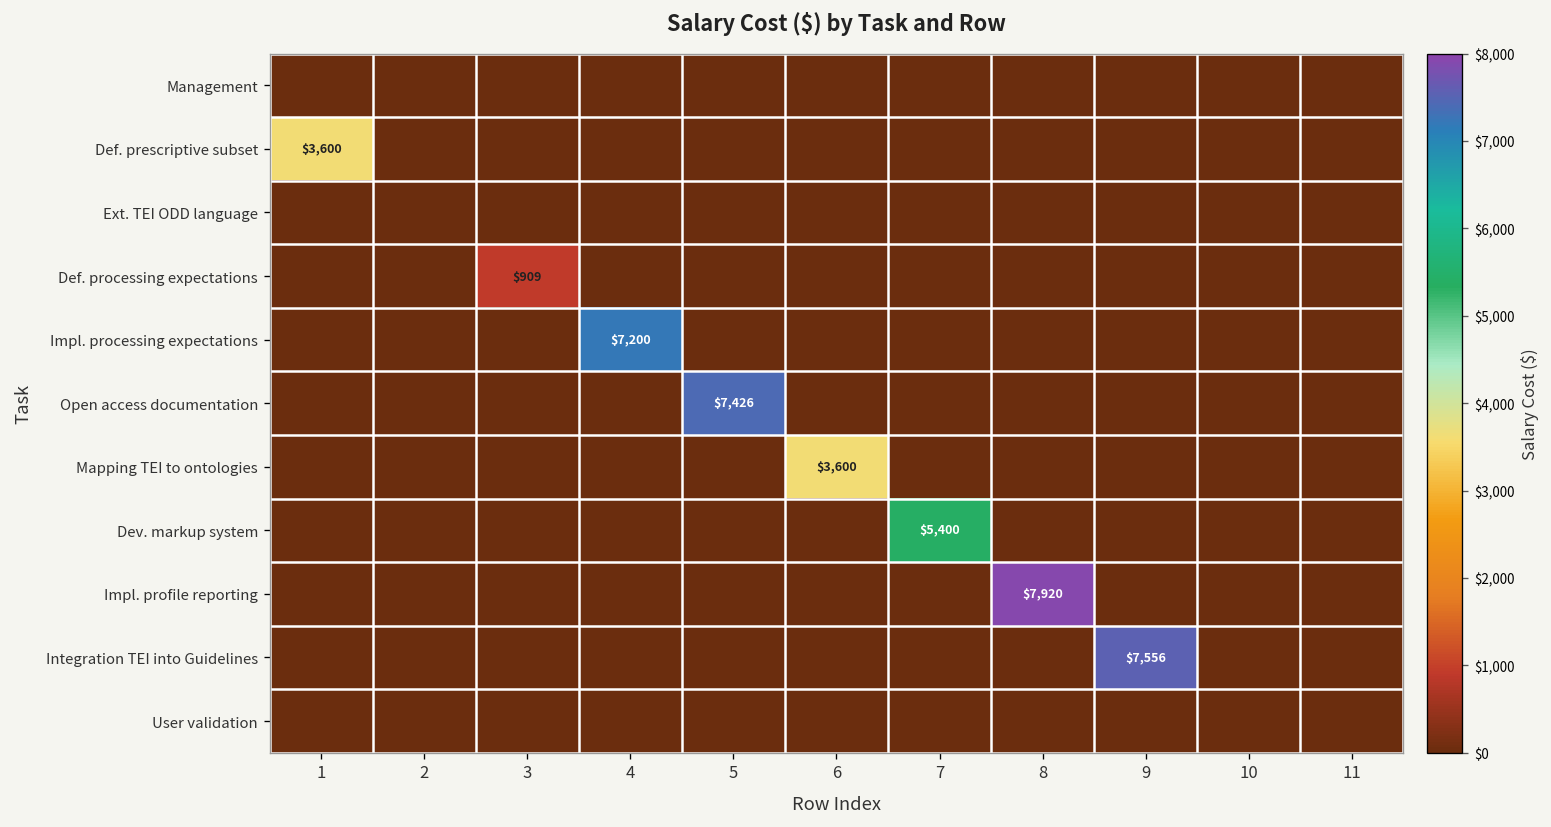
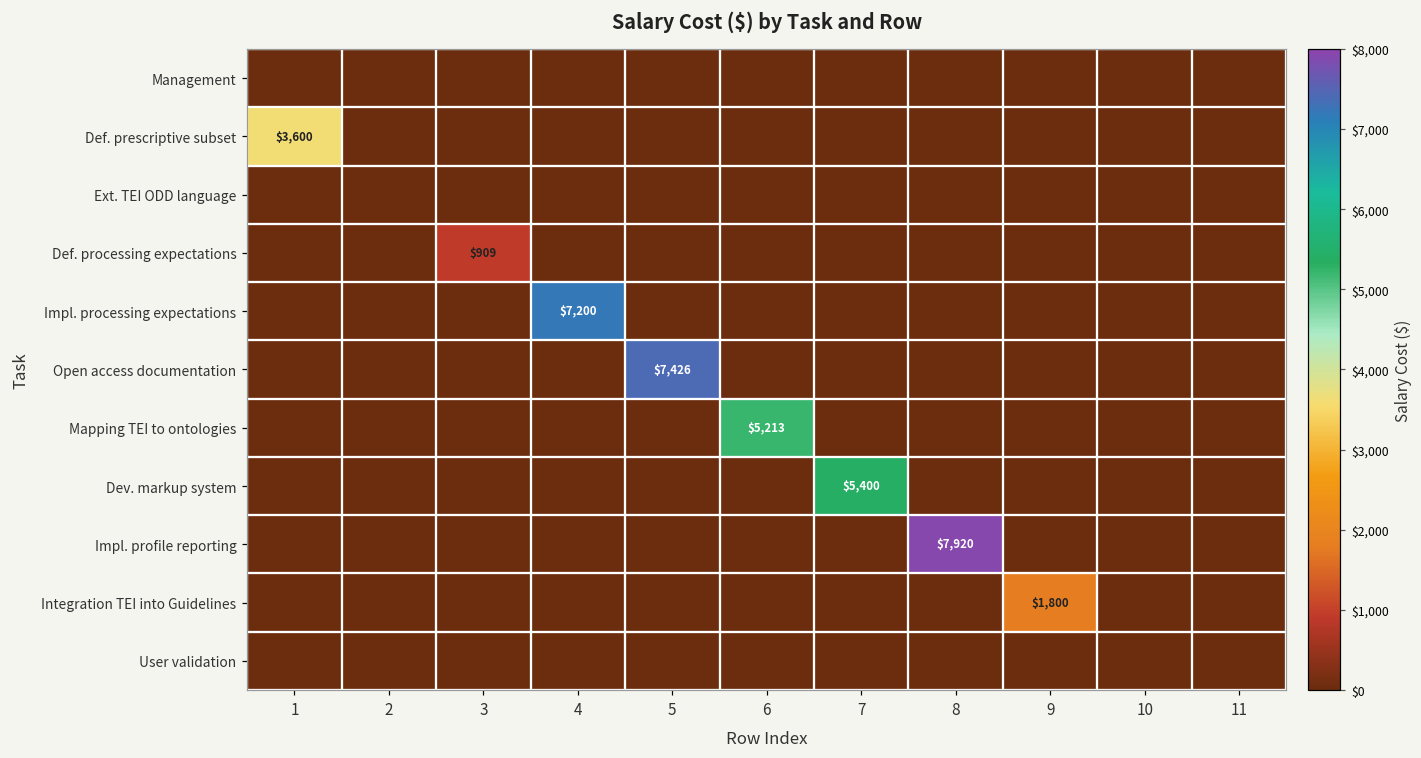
Mapping TEI to ontologies, 6: $3,600 -> $5,213
Integration TEI into Guidelines, 9: $7,556 -> $1,800
